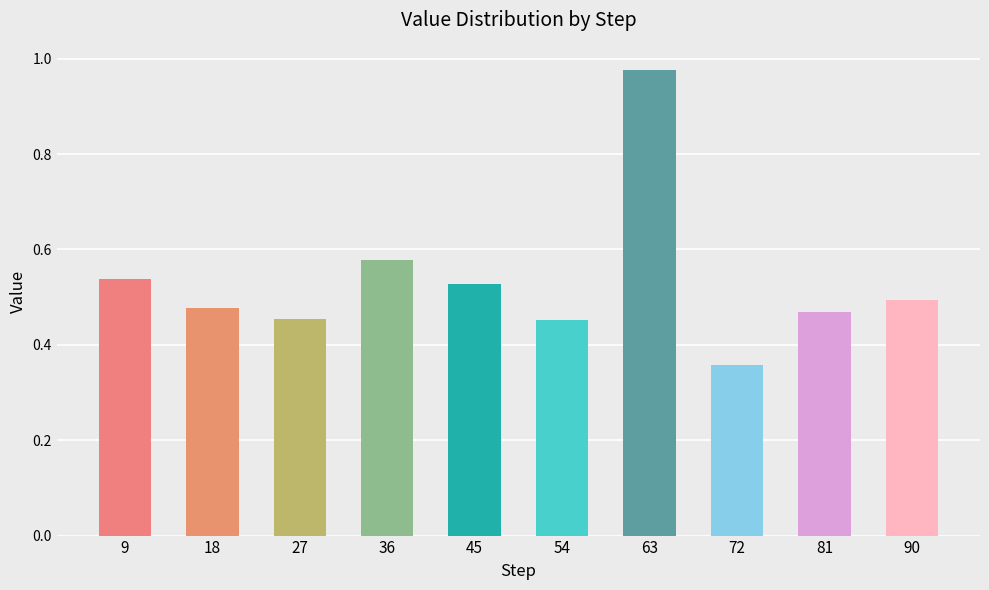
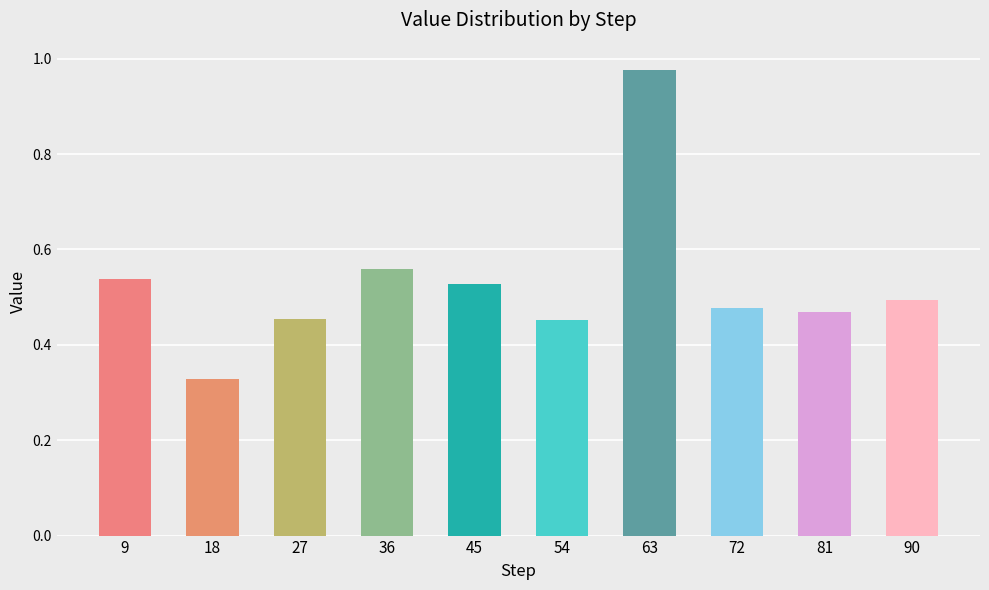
18: 0.48 -> 0.33
36: 0.58 -> 0.56
72: 0.36 -> 0.48
